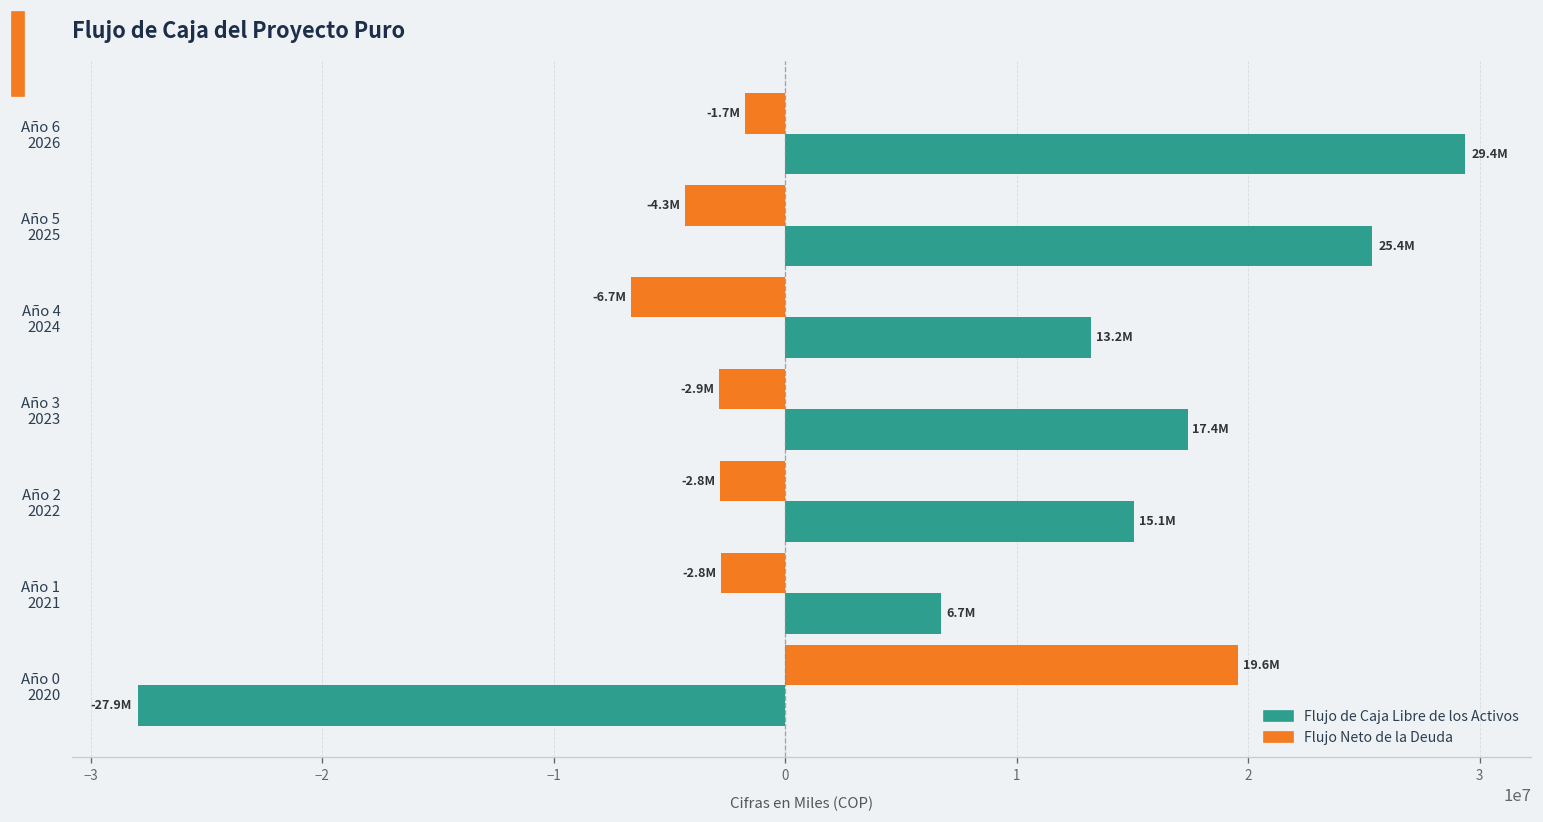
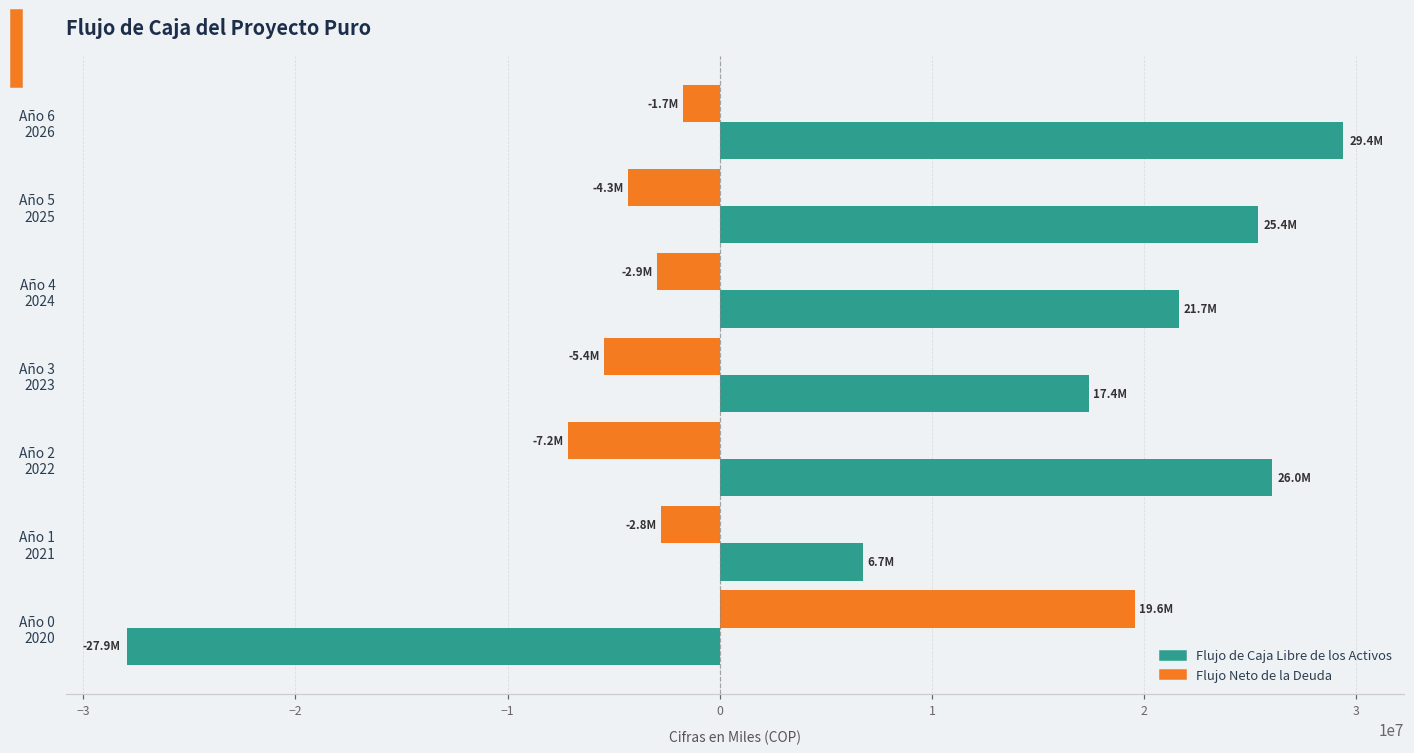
Flujo Neto de la Deuda, Año 4 2024: -6.7M -> -2.9M
Flujo de Caja Libre de los Activos, Año 4 2024: 13.2M -> 21.7M
Flujo Neto de la Deuda, Año 3 2023: -2.9M -> -5.4M
Flujo Neto de la Deuda, Año 2 2022: -2.8M -> -7.2M
Flujo de Caja Libre de los Activos, Año 2 2022: 15.1M -> 26.0M
